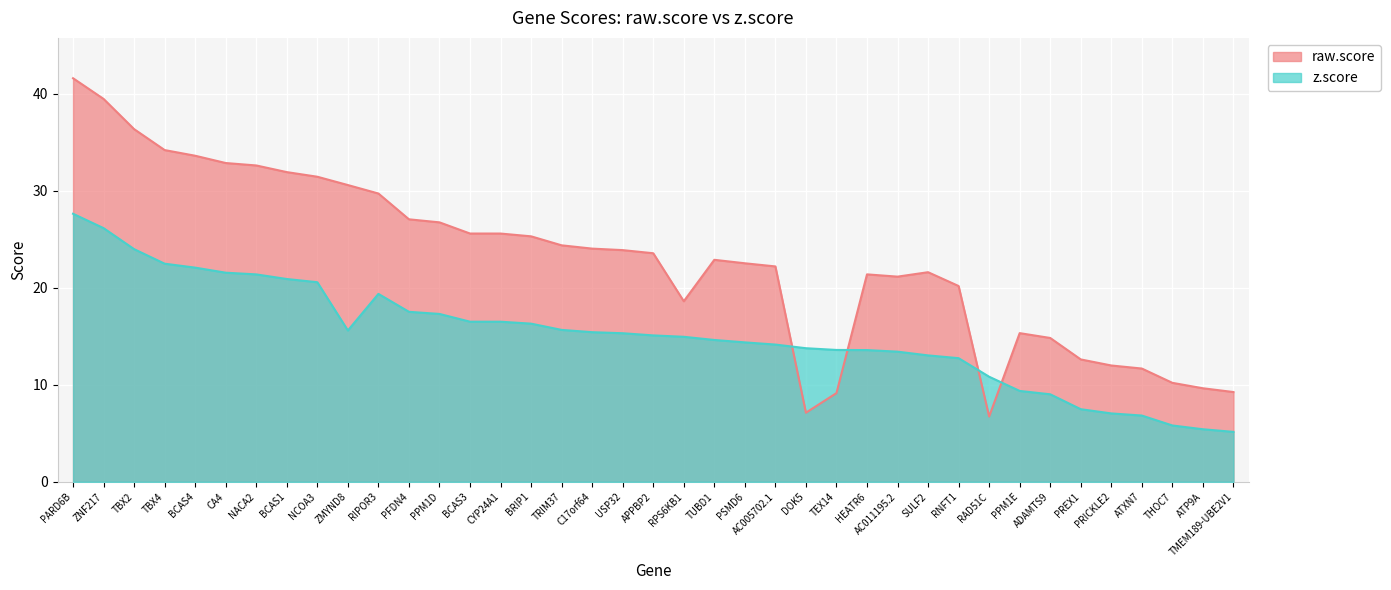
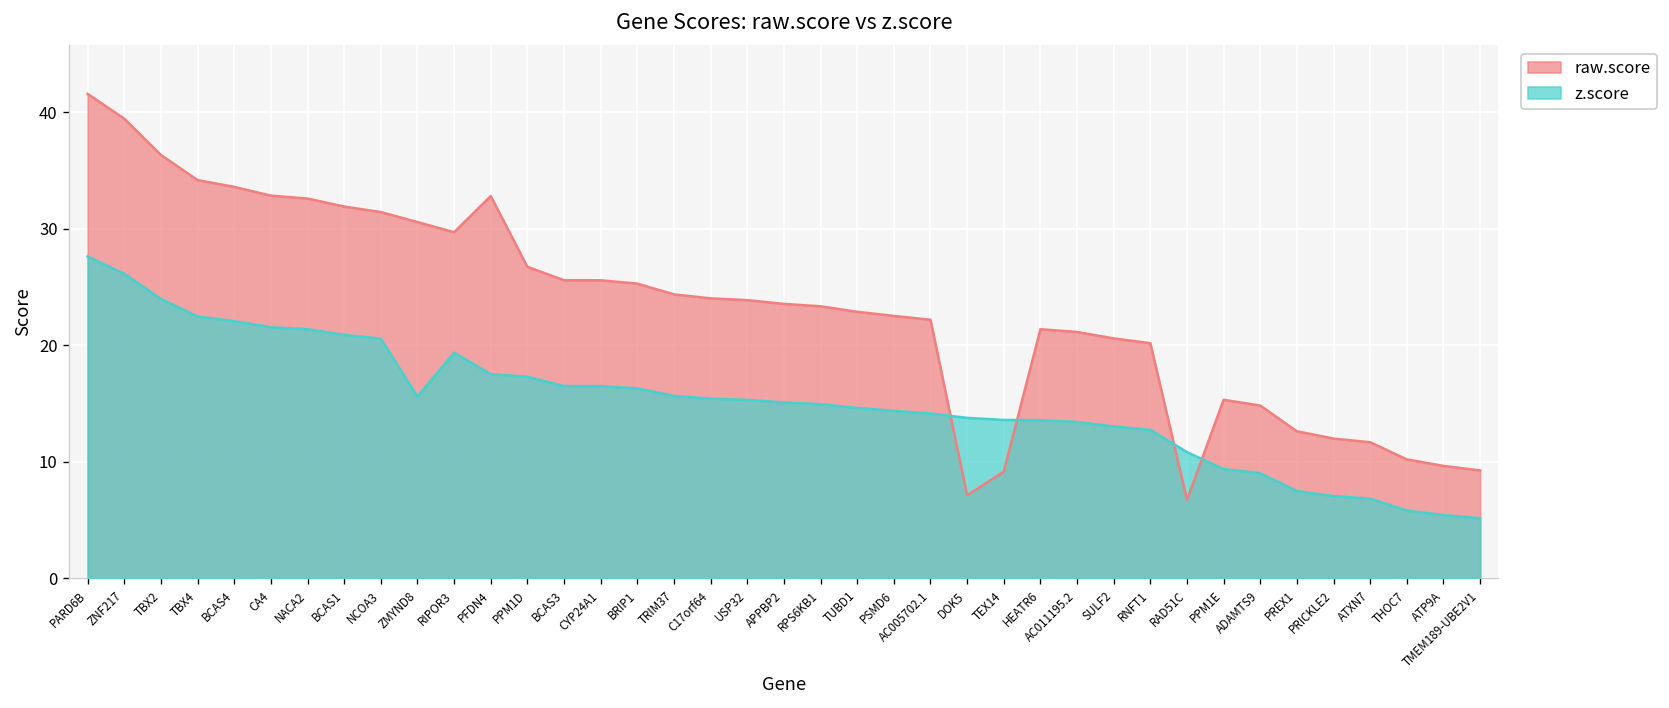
raw.score, PFDN4: 27 -> 33
raw.score, RPS6KB1: 19 -> 23
raw.score, SULF2: 22 -> 21
